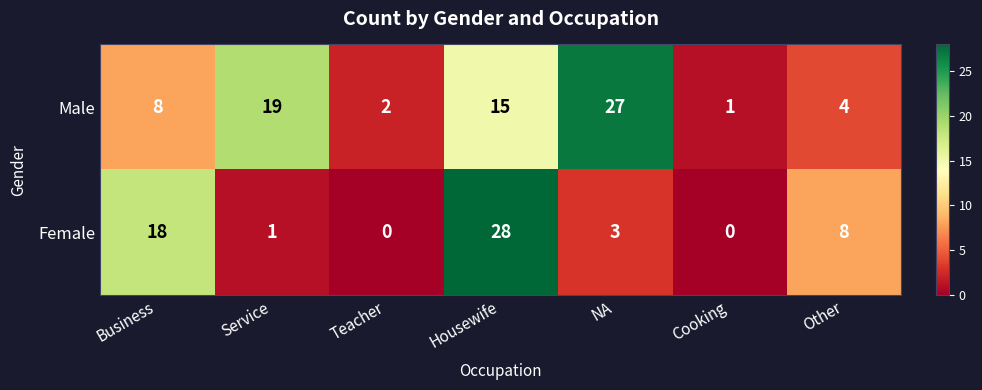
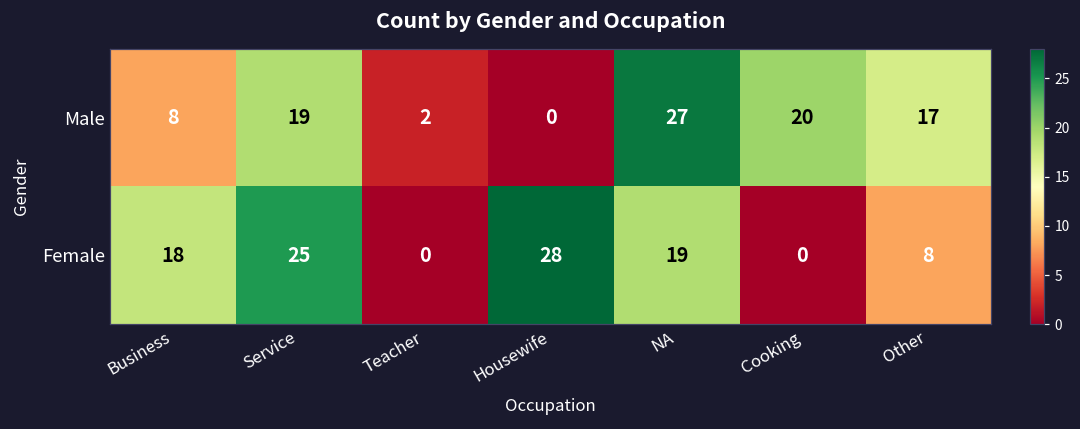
Male, Housewife: 15 -> 0
Male, Cooking: 1 -> 20
Male, Other: 4 -> 17
Female, Service: 1 -> 25
Female, NA: 3 -> 19
